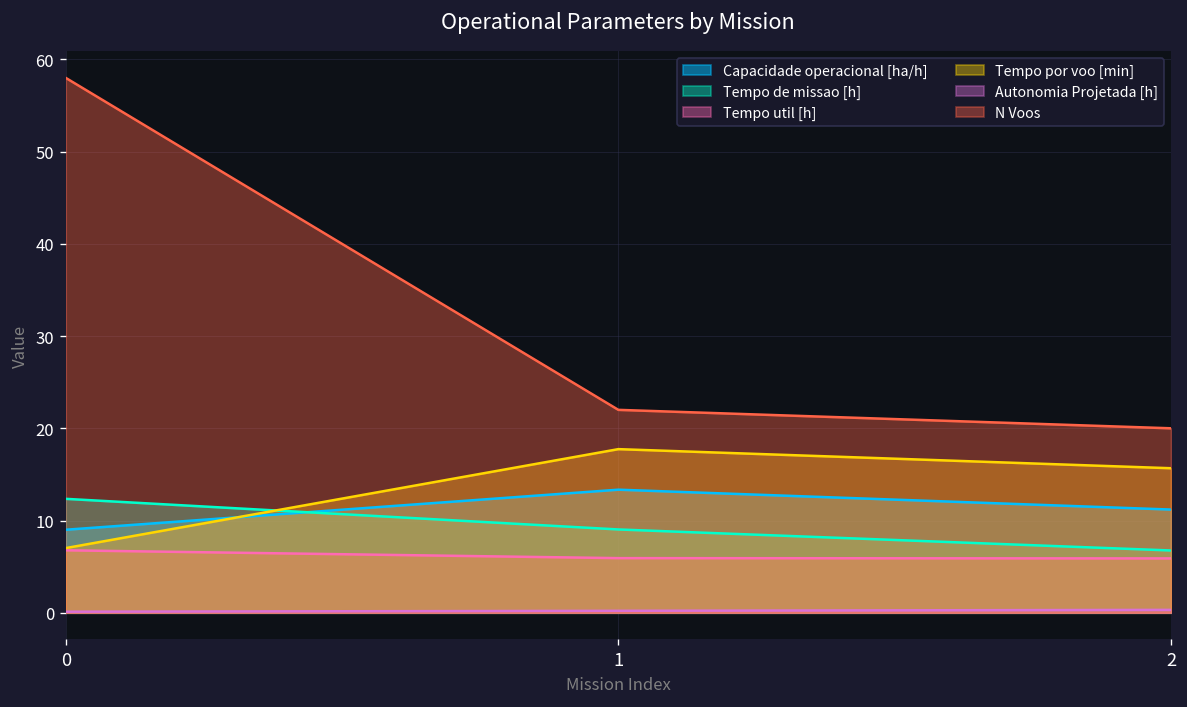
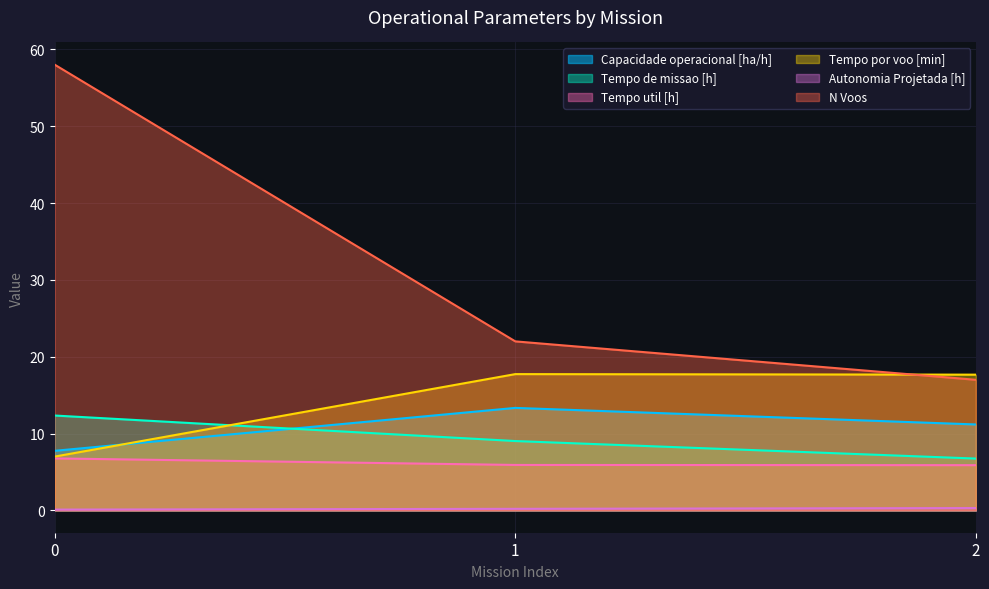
Capacidade operacional [ha/h], 0: 9 -> 8
Tempo por voo [min], 2: 16 -> 18
N Voos, 2: 20 -> 17
